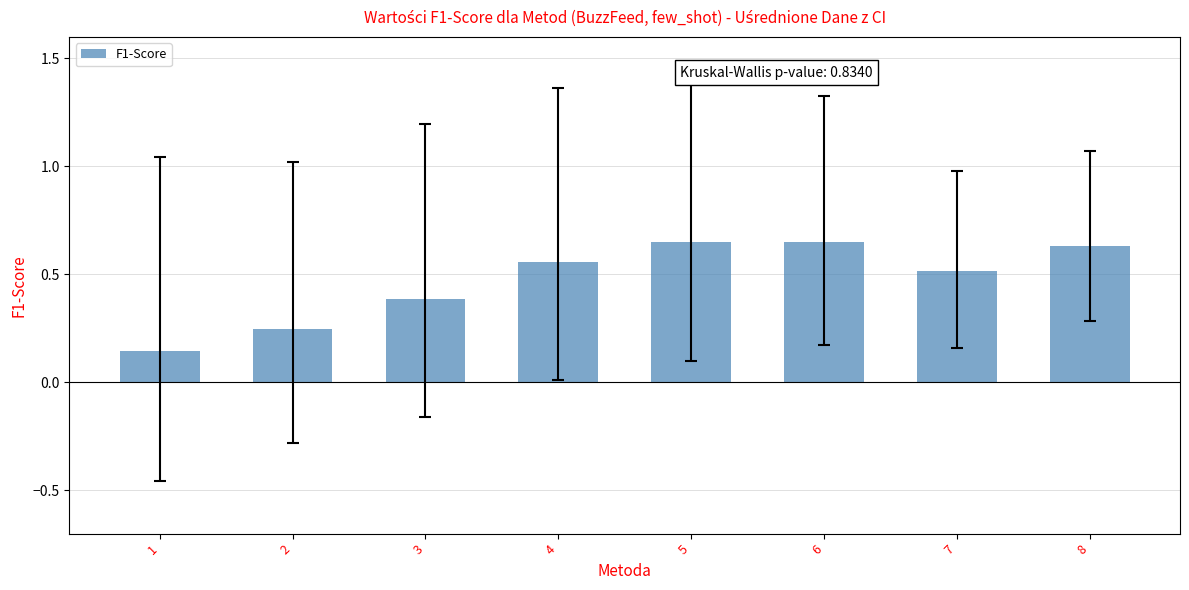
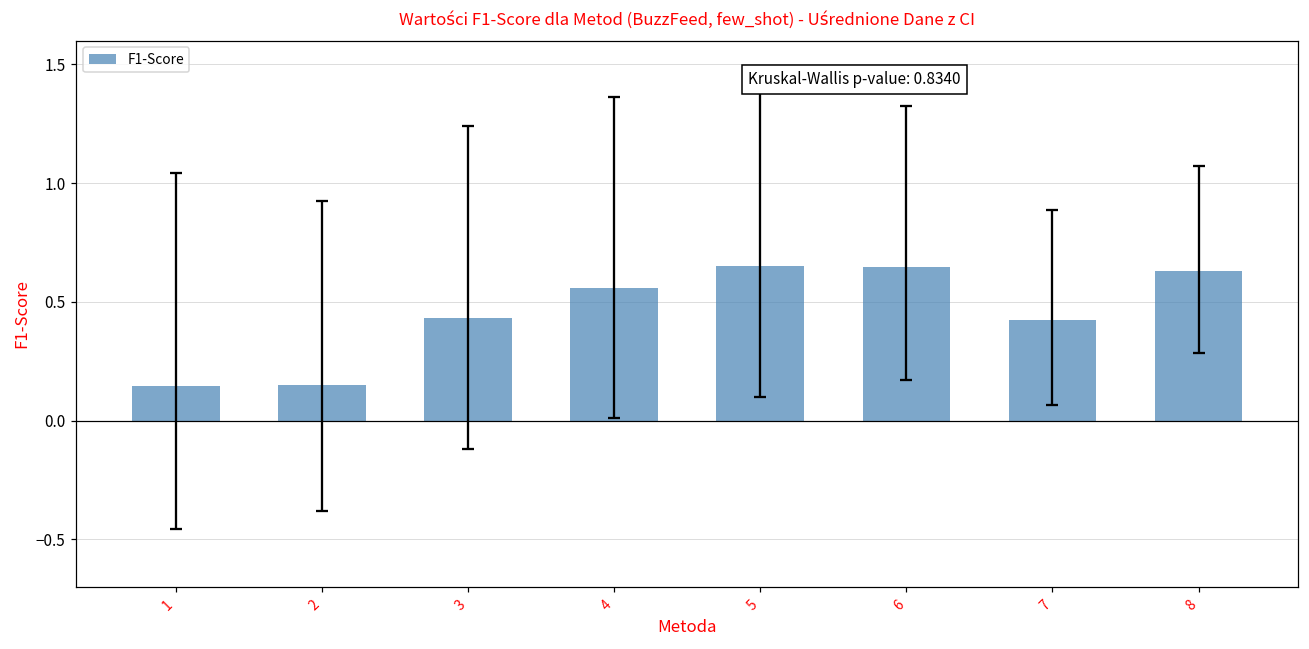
F1-Score, 2: 0.25 -> 0.15
F1-Score, 3: 0.39 -> 0.43
F1-Score, 7: 0.52 -> 0.42
